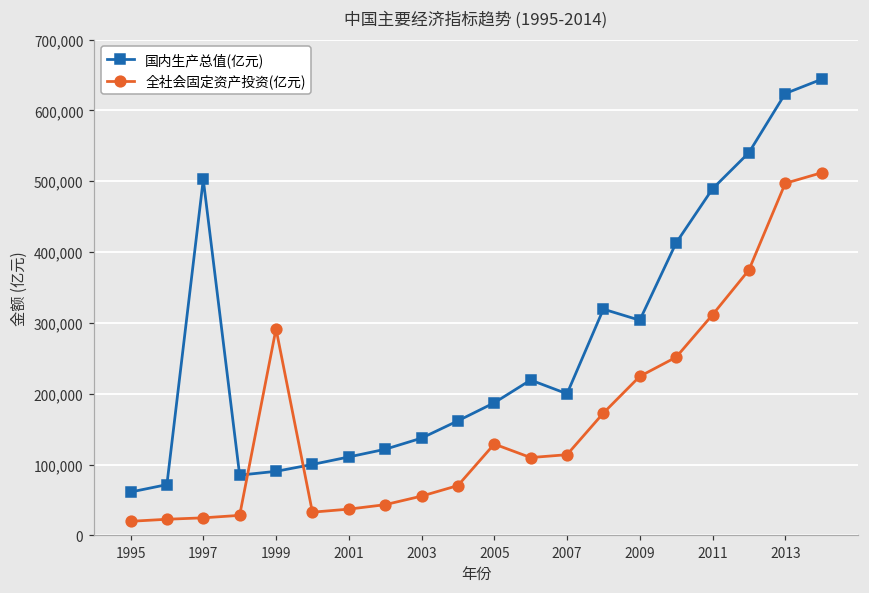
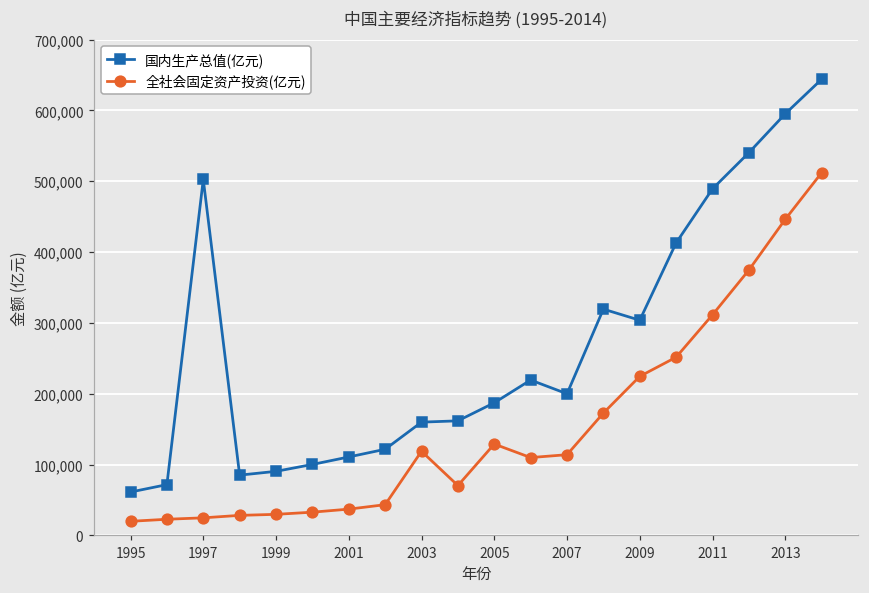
全社会固定资产投资(亿元), 1999: 290,000 -> 30,000
国内生产总值(亿元), 2003: 140,000 -> 160,000
全社会固定资产投资(亿元), 2003: 60,000 -> 120,000
国内生产总值(亿元), 2013: 620,000 -> 600,000
全社会固定资产投资(亿元), 2013: 500,000 -> 450,000
